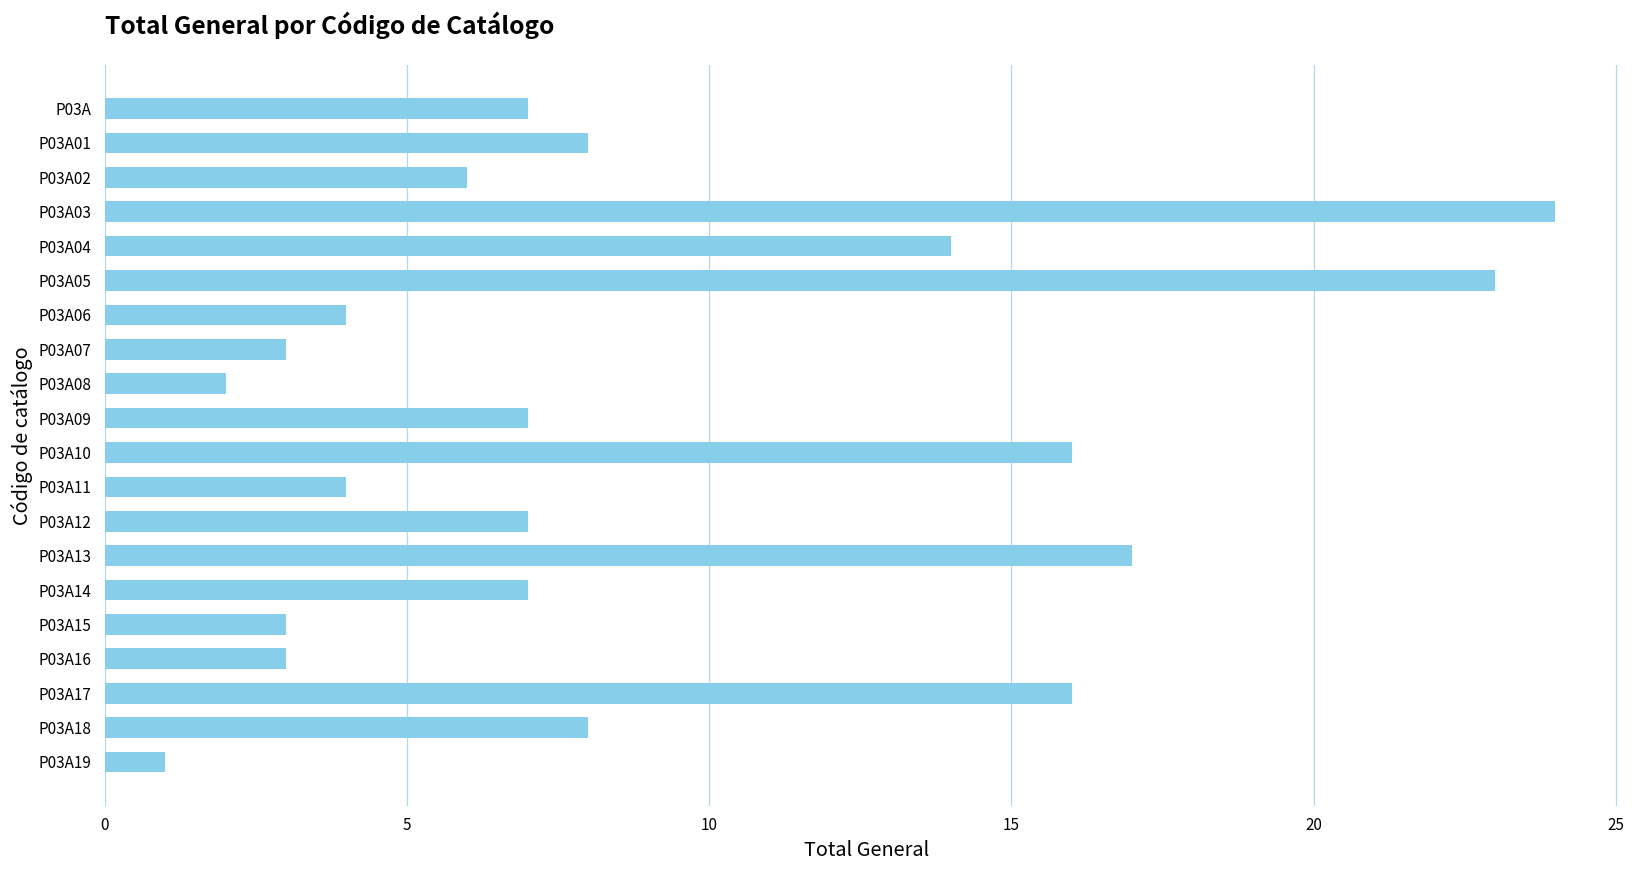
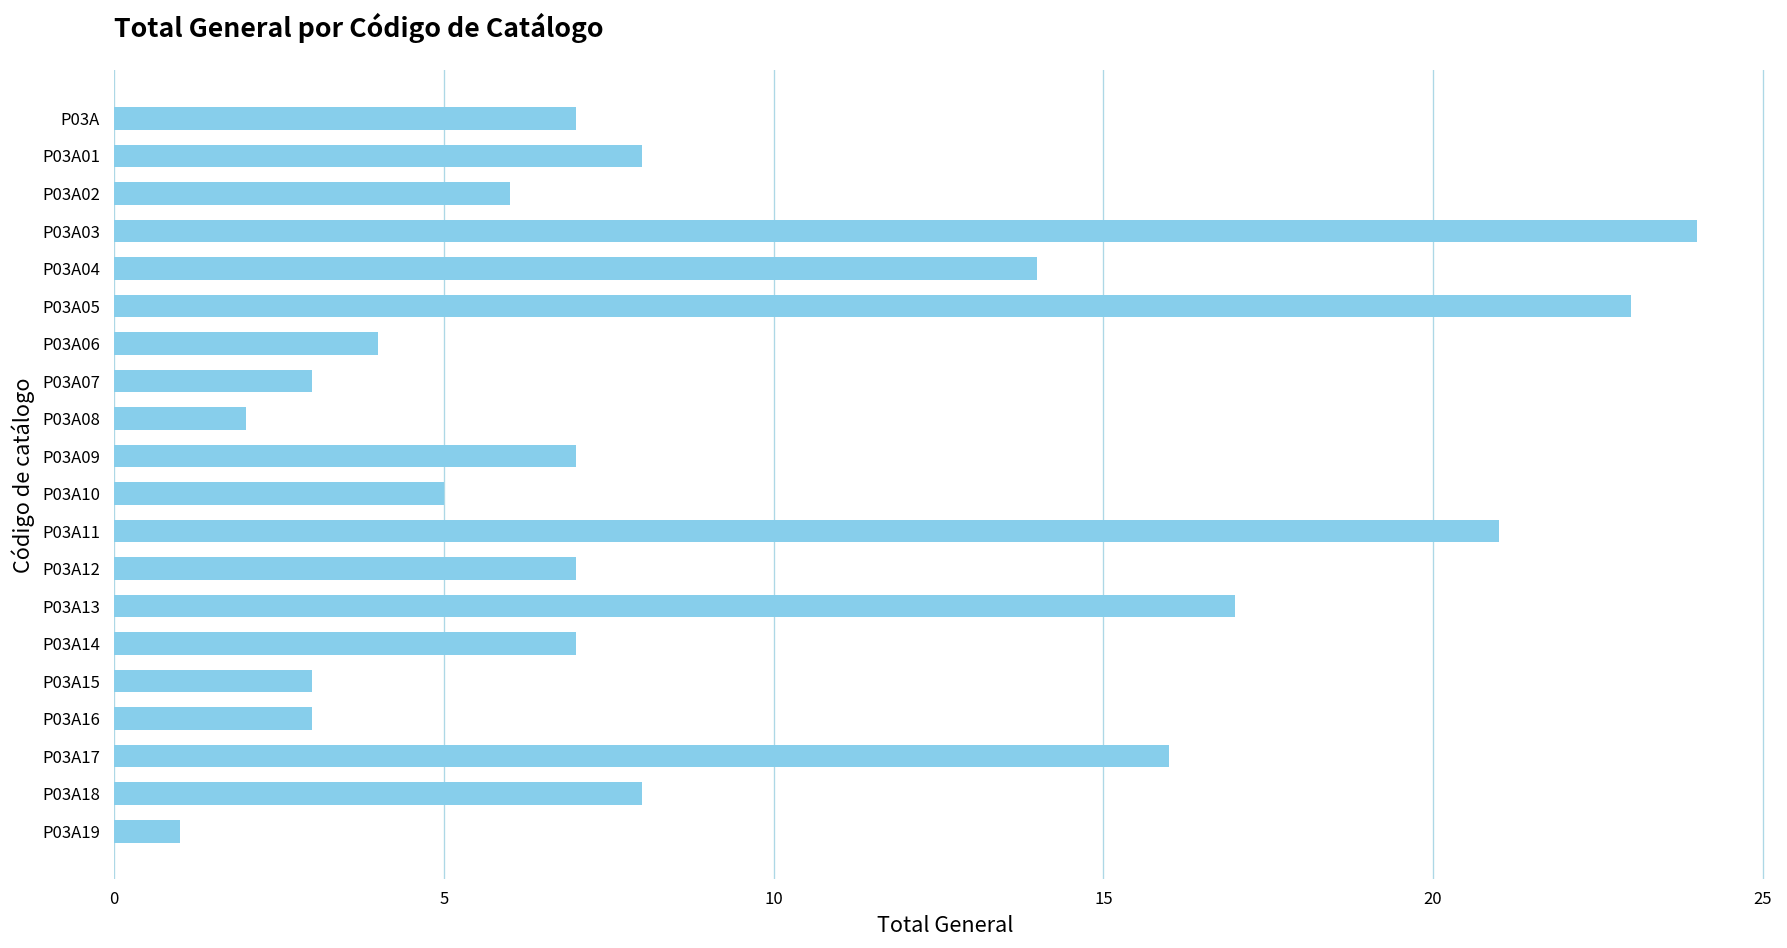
P03A10: 16 -> 5
P03A11: 4 -> 21
